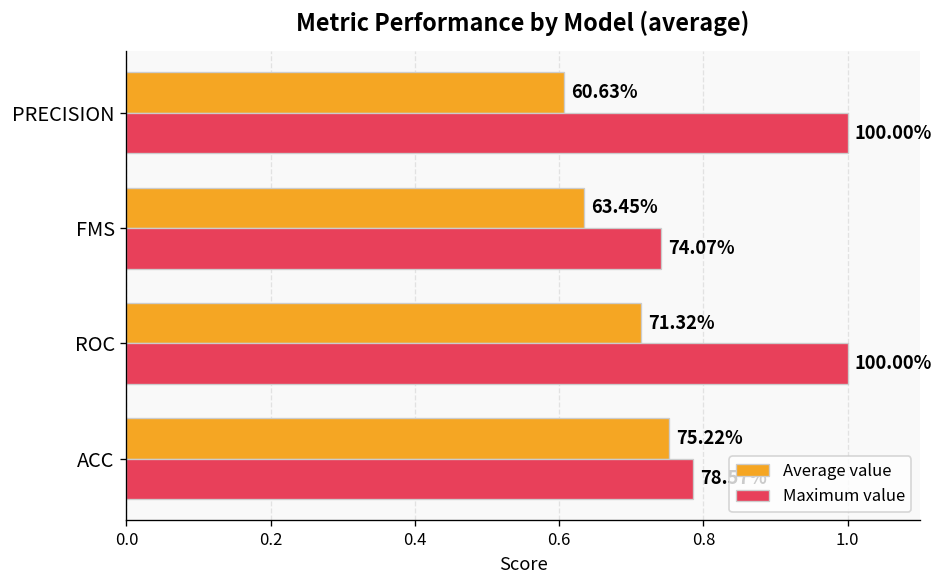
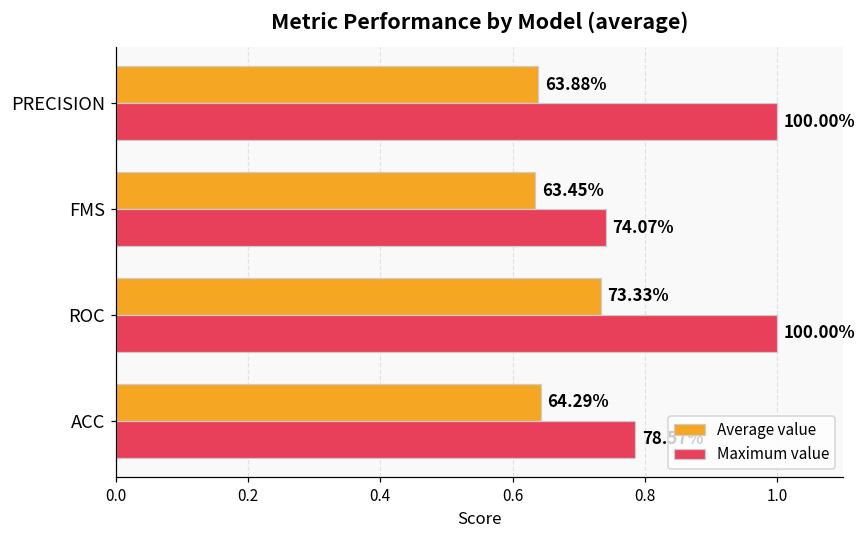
Average value, PRECISION: 60.63% -> 63.88%
Average value, ROC: 71.32% -> 73.33%
Average value, ACC: 75.22% -> 64.29%
